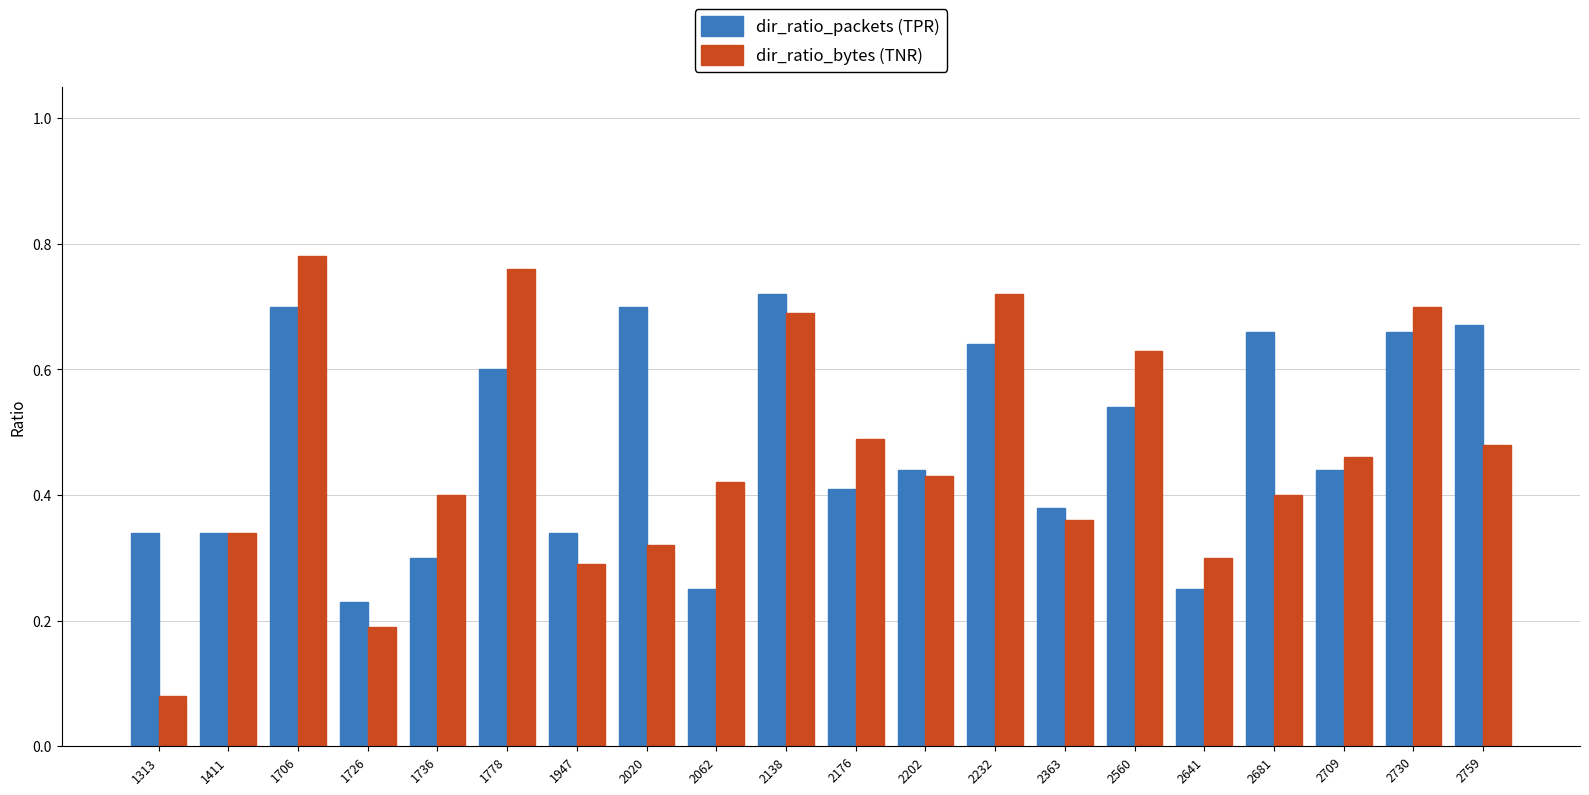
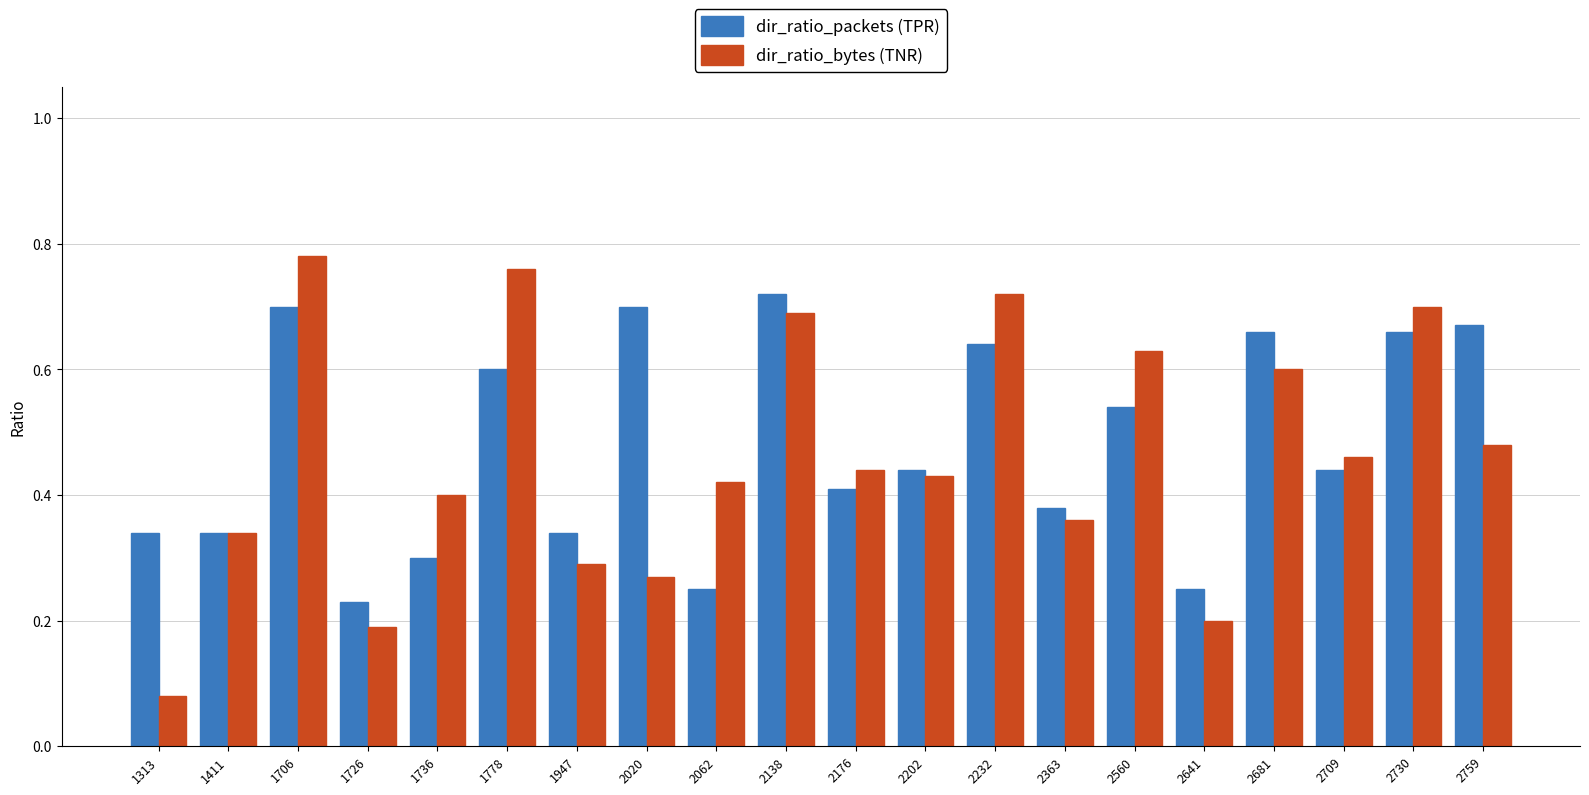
dir_ratio_bytes (TNR), 2020: 0.32 -> 0.27
dir_ratio_bytes (TNR), 2176: 0.49 -> 0.44
dir_ratio_bytes (TNR), 2641: 0.3 -> 0.2
dir_ratio_bytes (TNR), 2681: 0.4 -> 0.6
